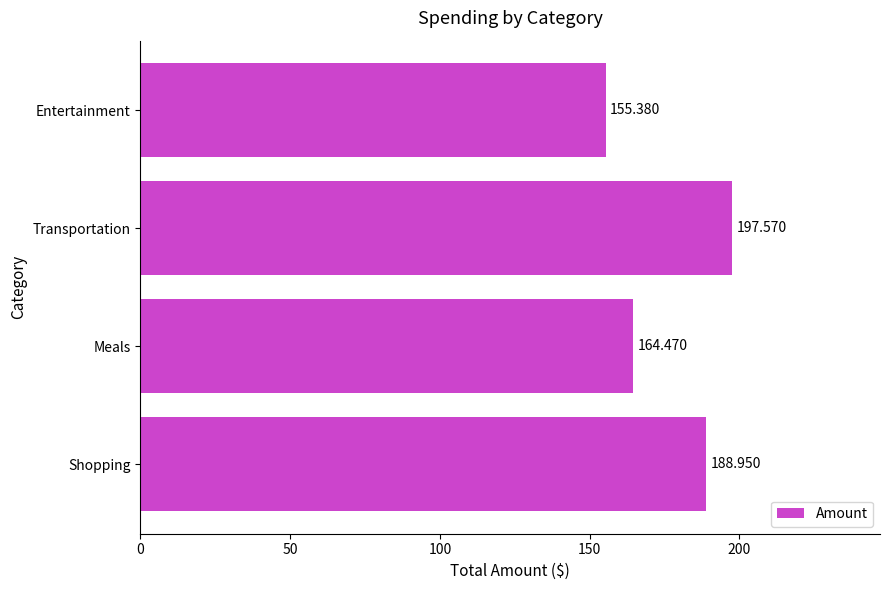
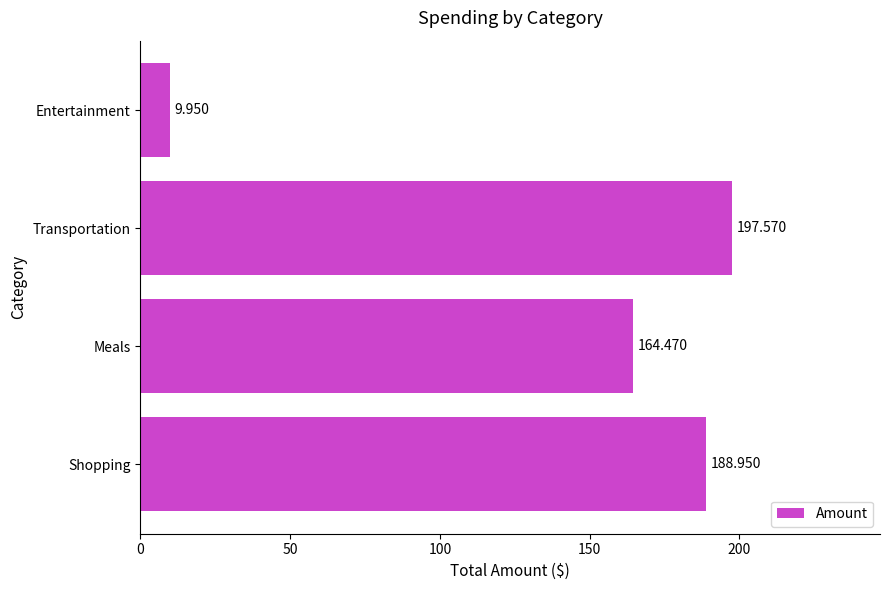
Entertainment: 155.380 -> 9.950
